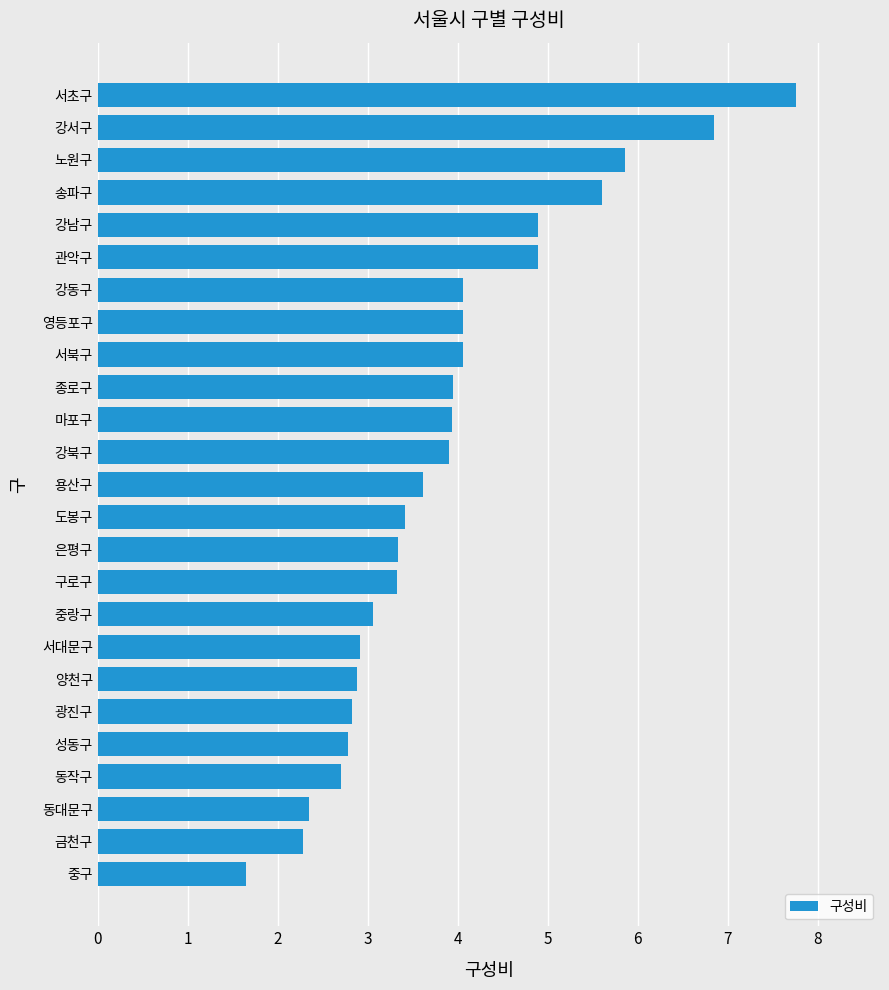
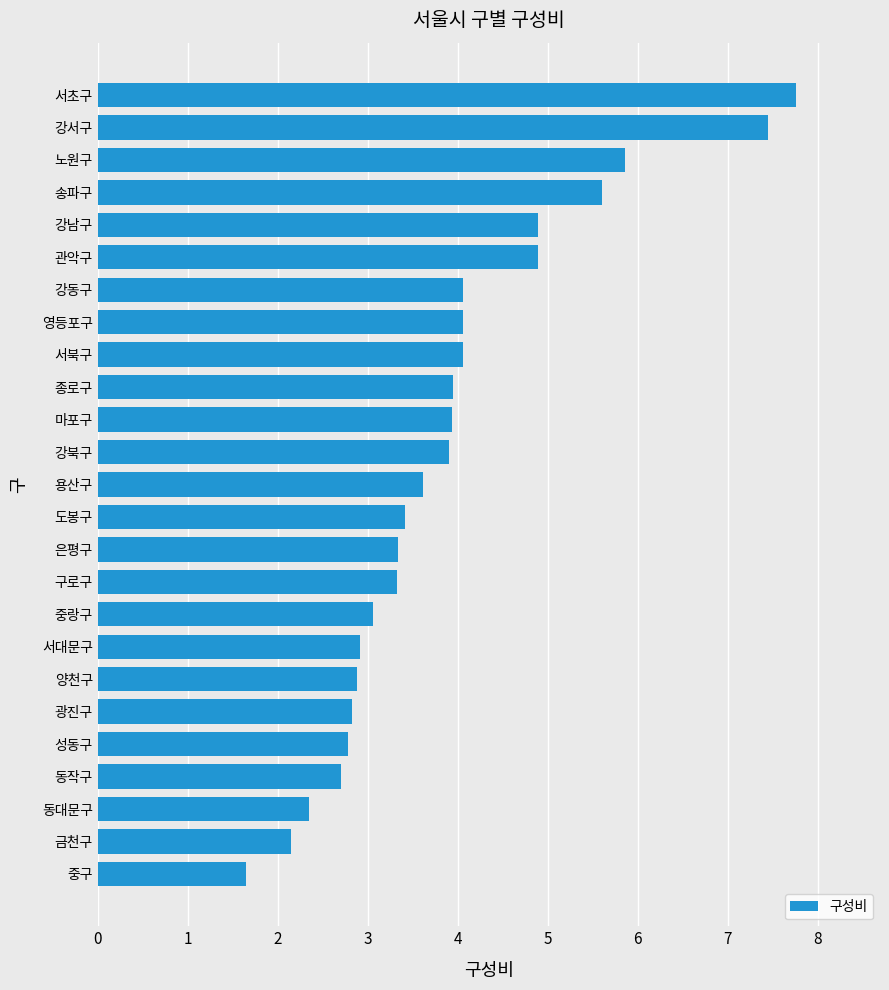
강서구: 6.9 -> 7.5
금천구: 2.3 -> 2.2
